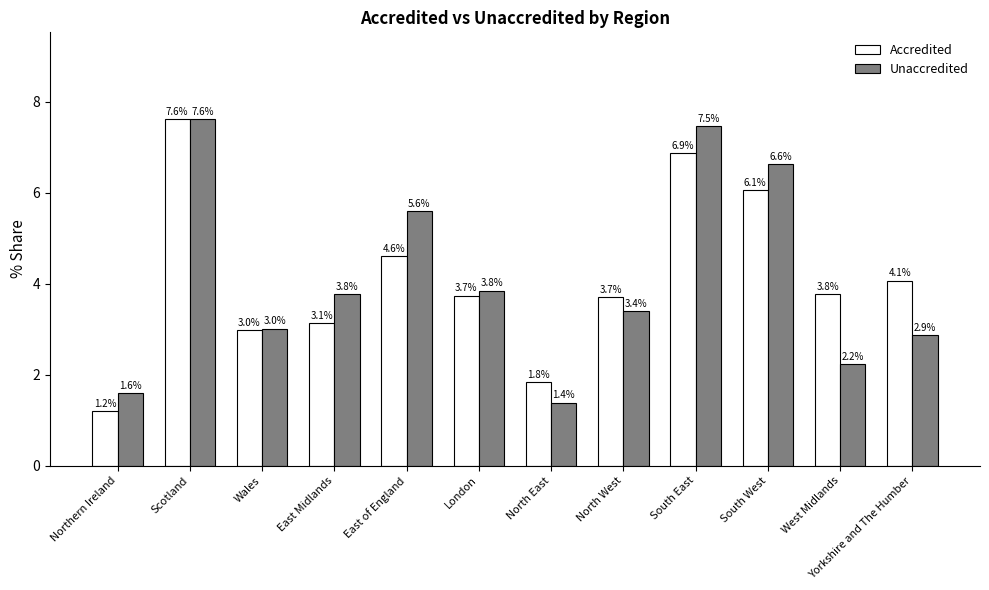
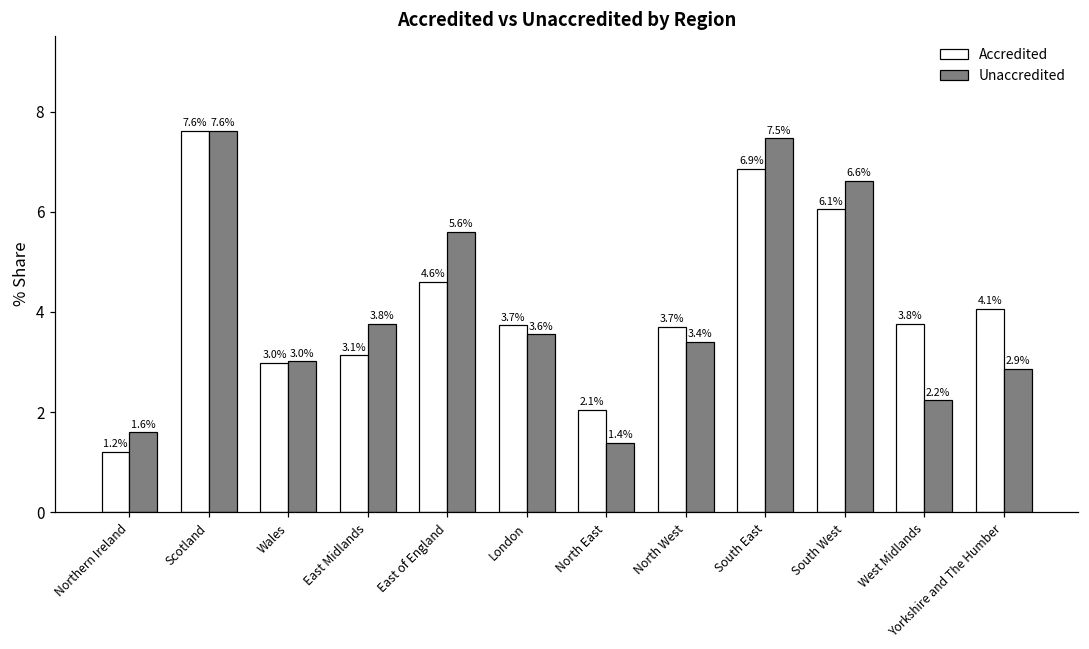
Unaccredited, London: 3.8% -> 3.6%
Accredited, North East: 1.8% -> 2.1%
